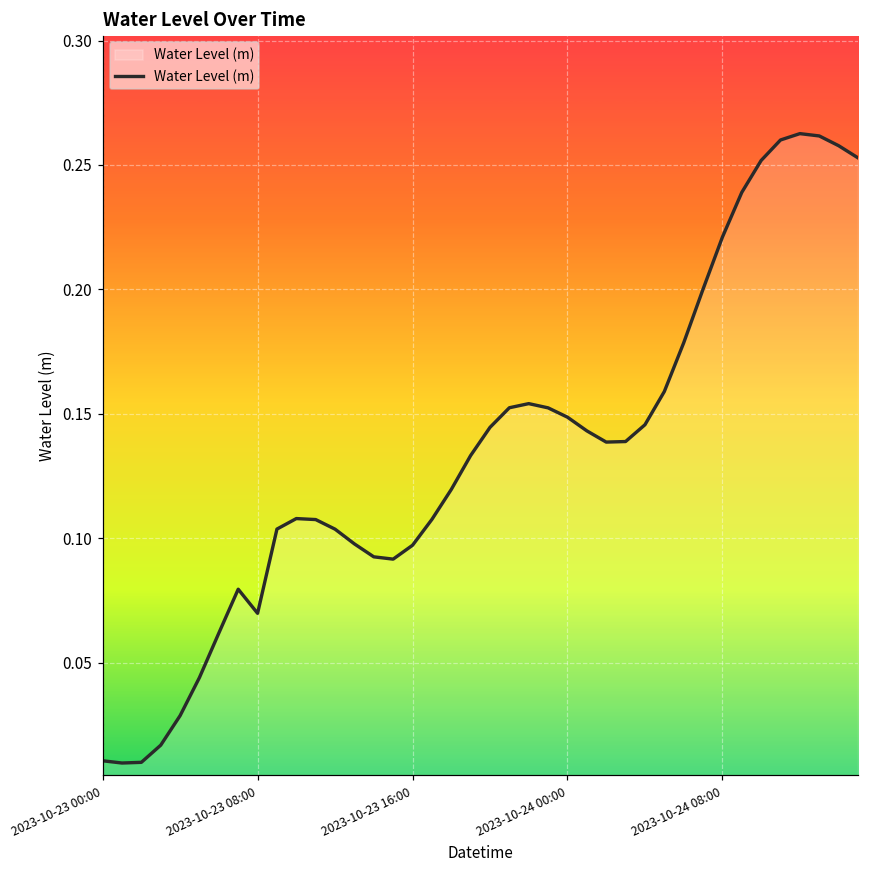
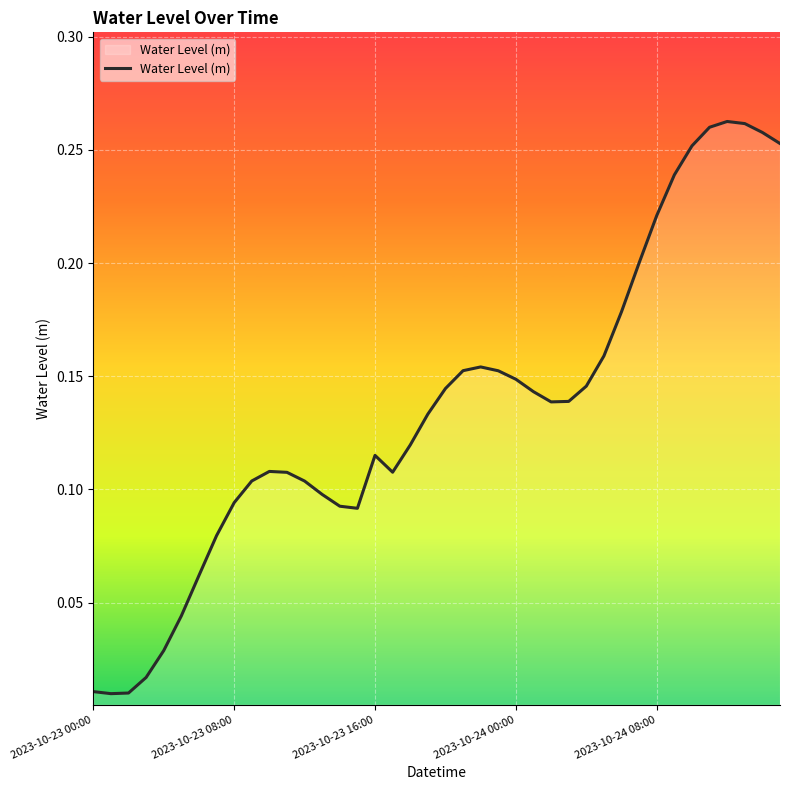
2023-10-23 08:00: 0.070 -> 0.094
2023-10-23 16:00: 0.097 -> 0.115
